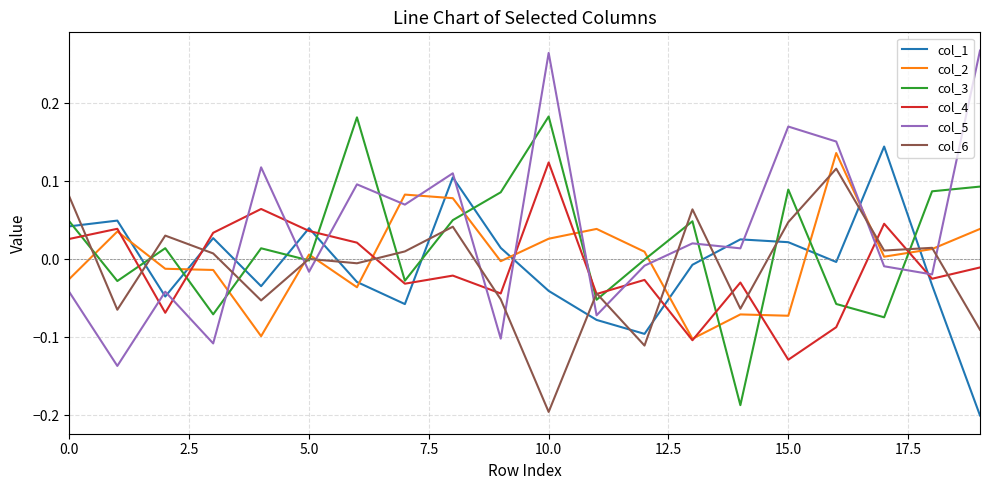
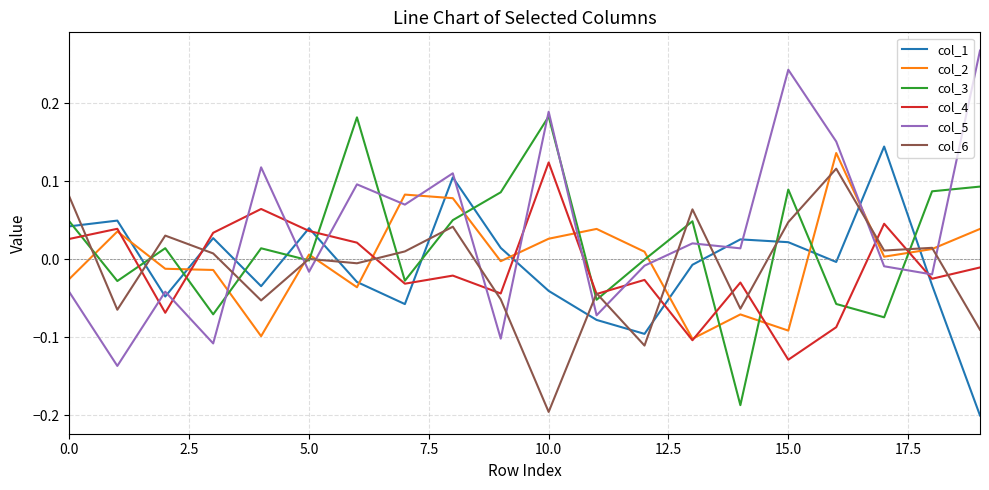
col_5, 10.0: 0.26 -> 0.19
col_2, 15.0: -0.07 -> -0.09
col_5, 15.0: 0.17 -> 0.24
